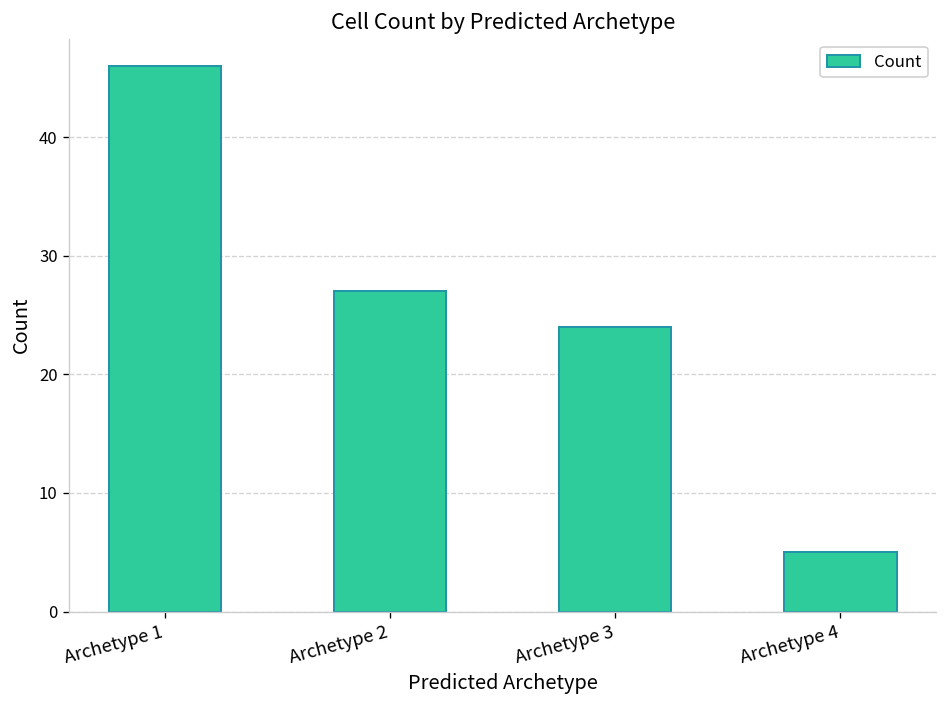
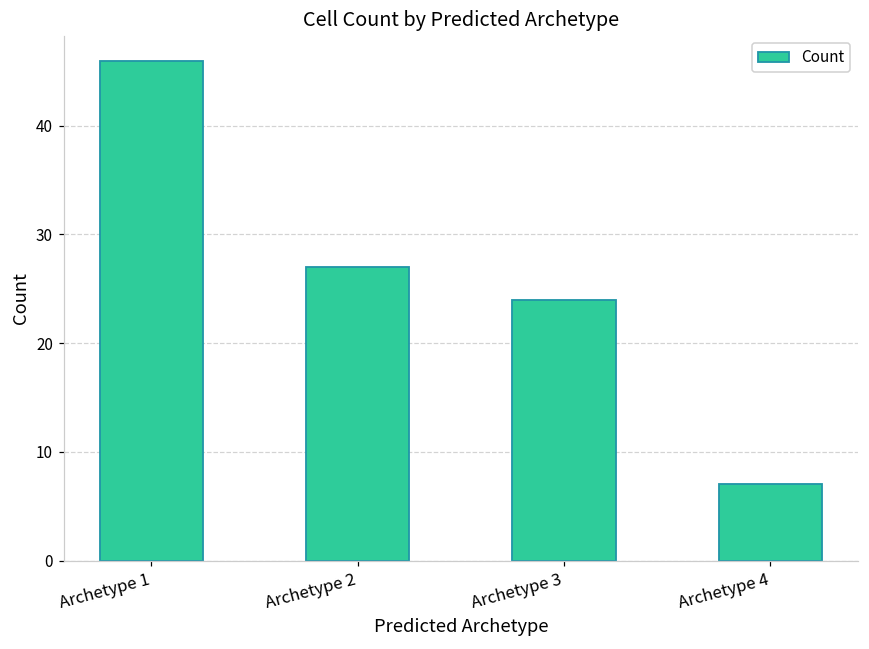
Archetype 4: 5 -> 7
